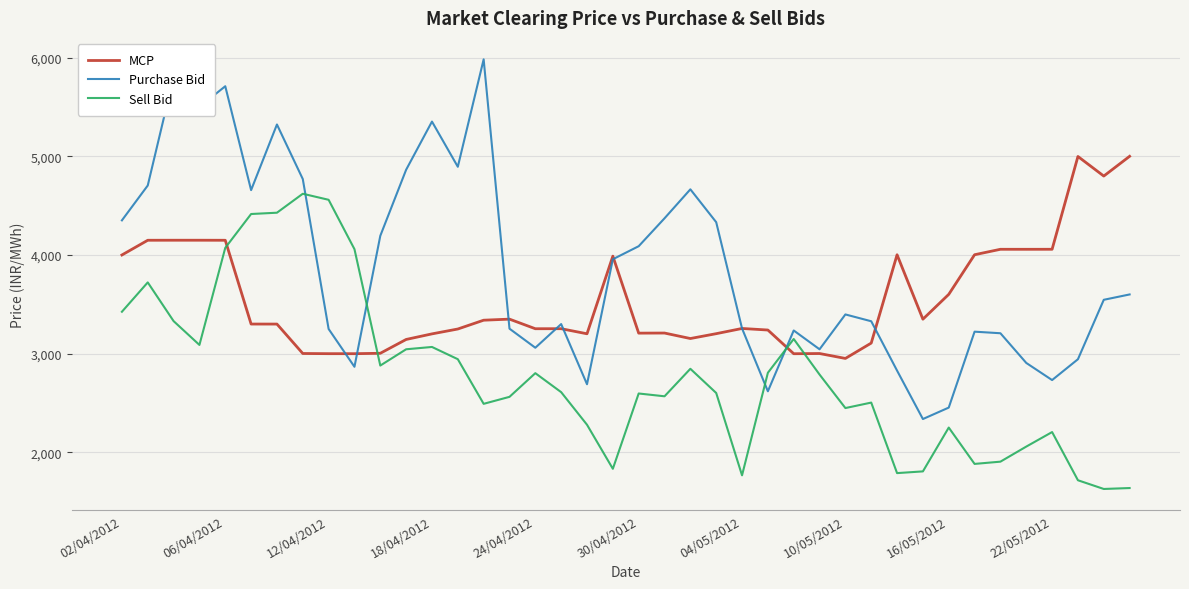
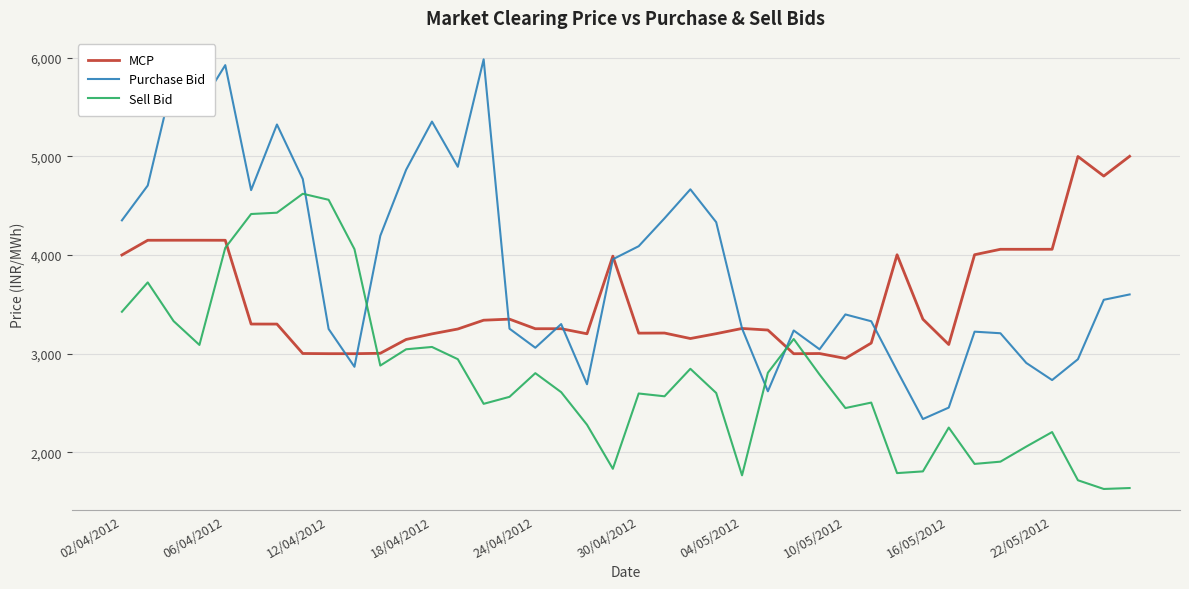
Purchase Bid, 06/04/2012: 5,700 -> 5,900
MCP, 16/05/2012: 3,600 -> 3,100
